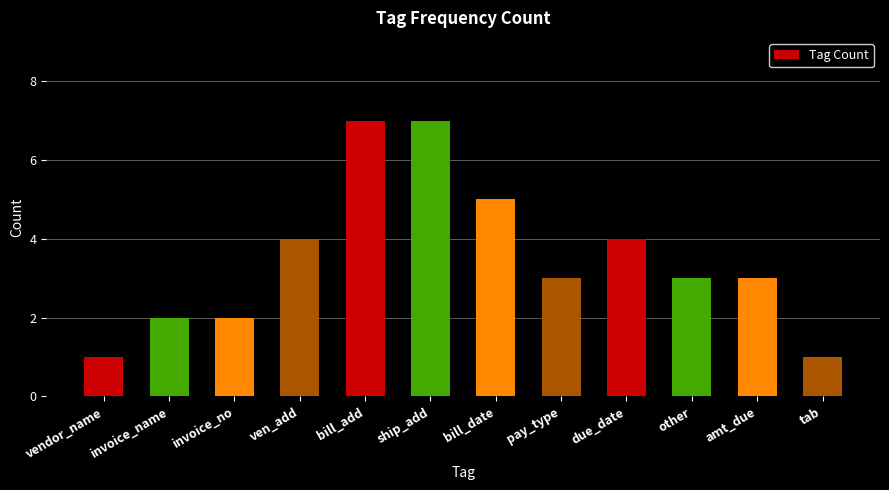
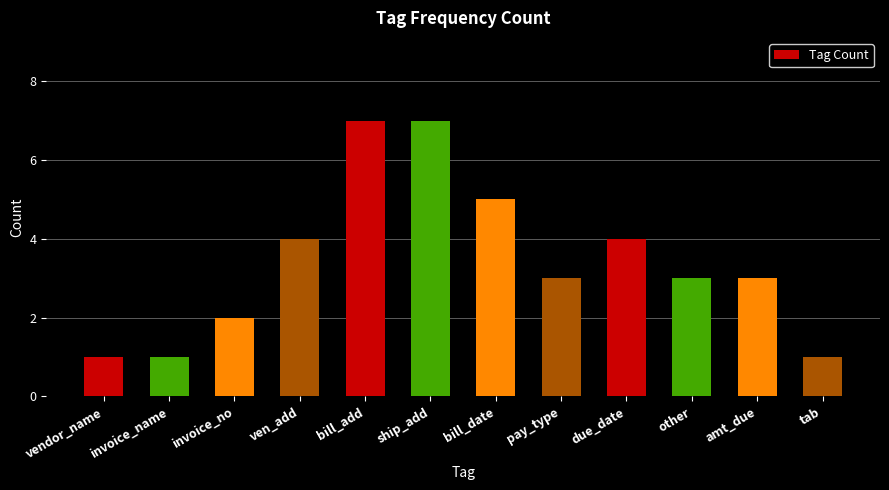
invoice_name: 2 -> 1
